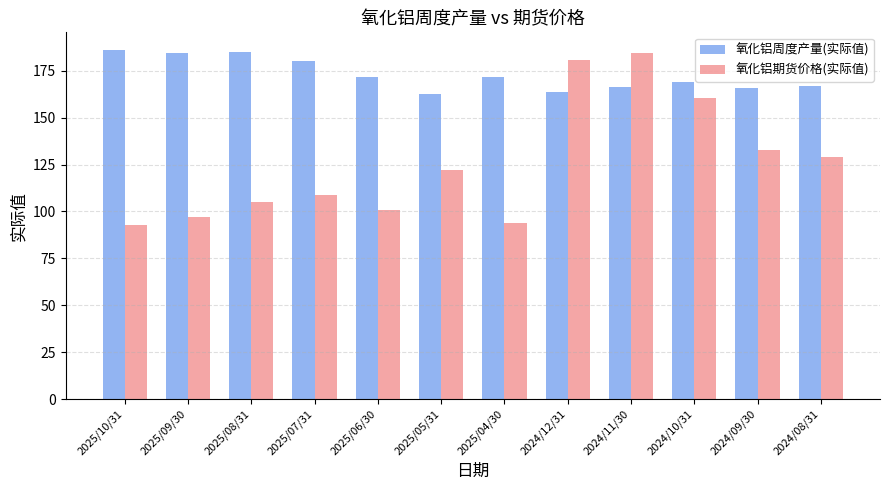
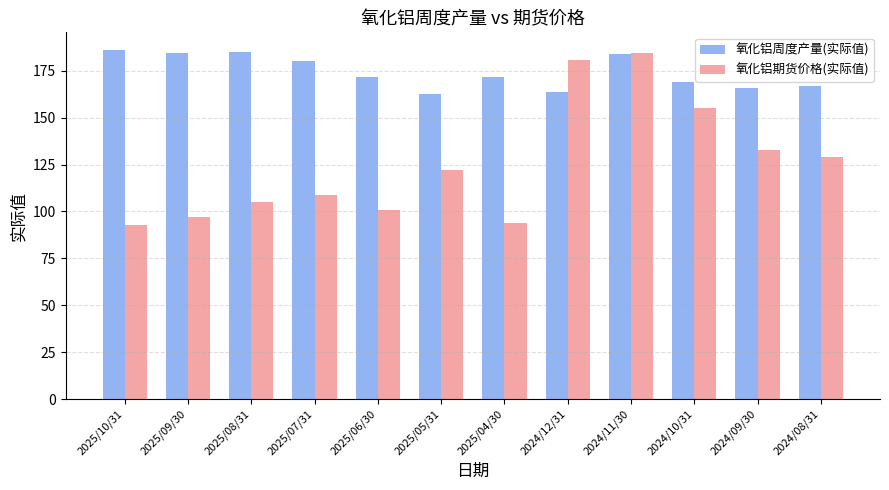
氧化铝周度产量(实际值), 2024/11/30: 166 -> 184
氧化铝期货价格(实际值), 2024/10/31: 161 -> 155
